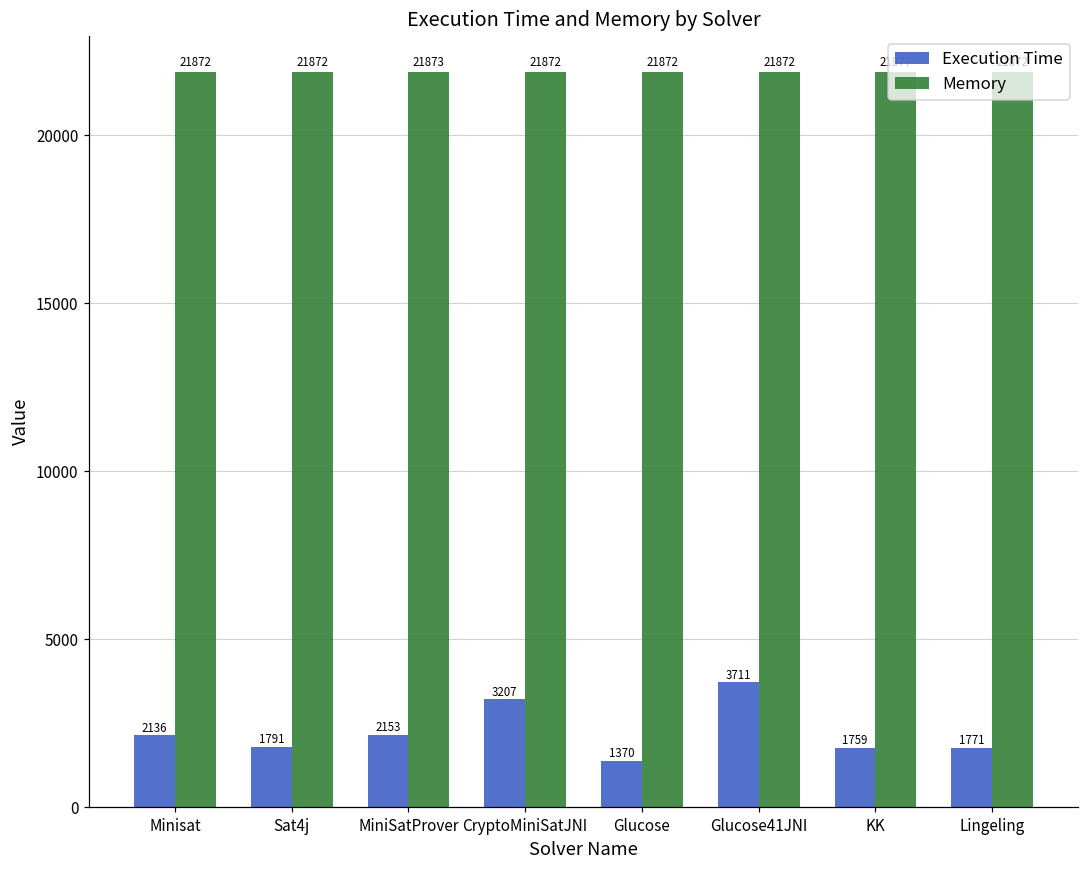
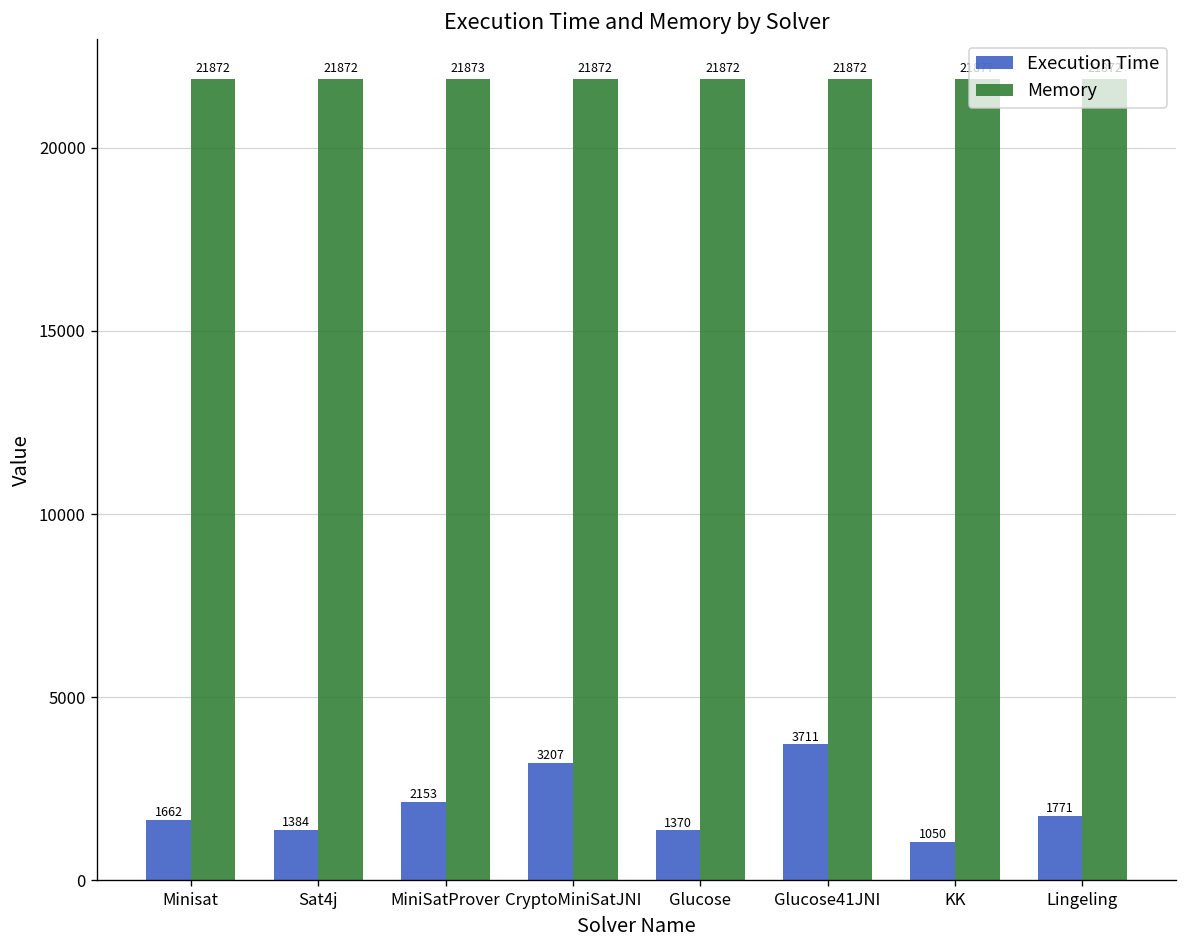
Execution Time, Minisat: 2136 -> 1662
Execution Time, Sat4j: 1791 -> 1384
Execution Time, KK: 1759 -> 1050
